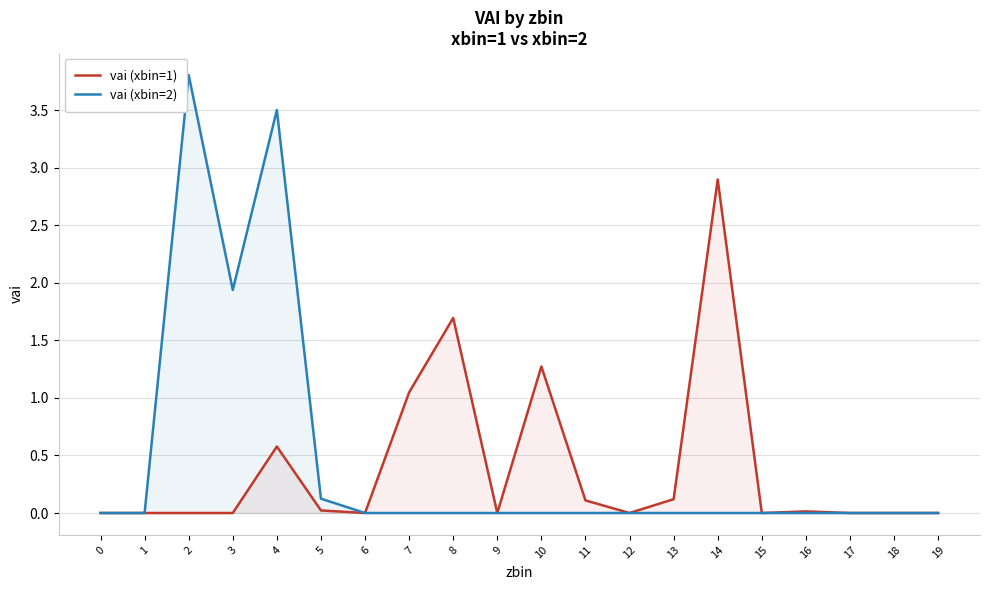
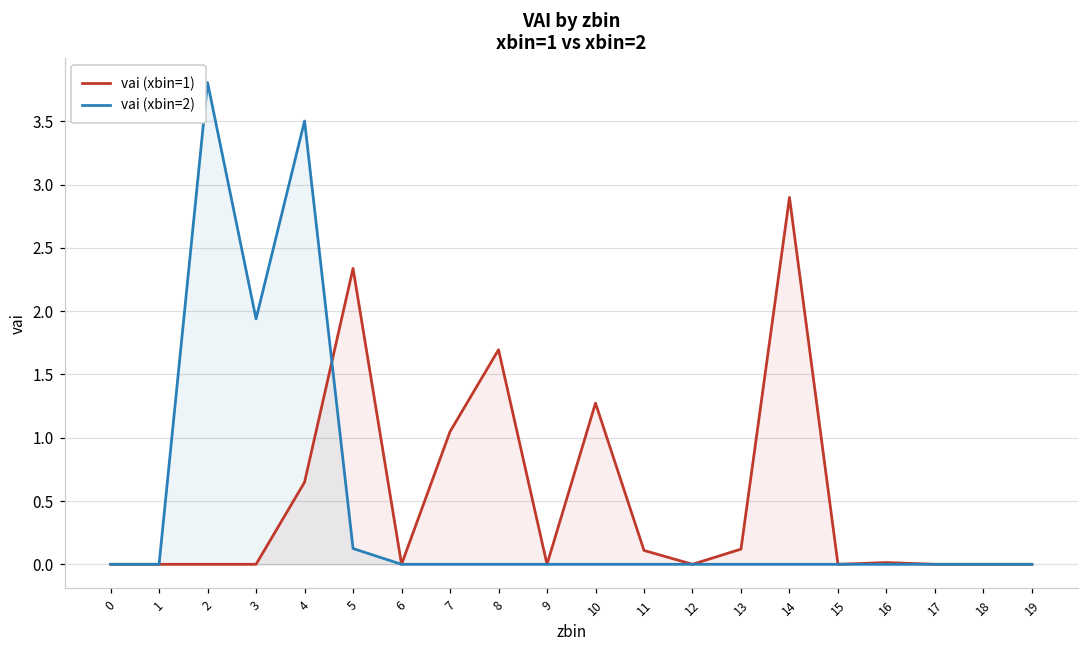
vai (xbin=1), 4: 0.58 -> 0.65
vai (xbin=1), 5: 0.02 -> 2.34
